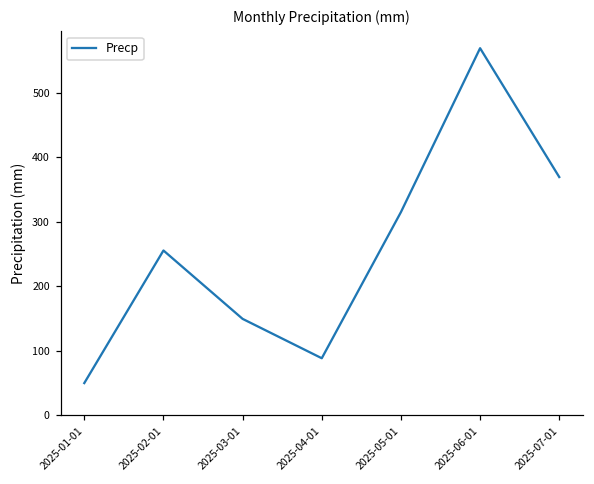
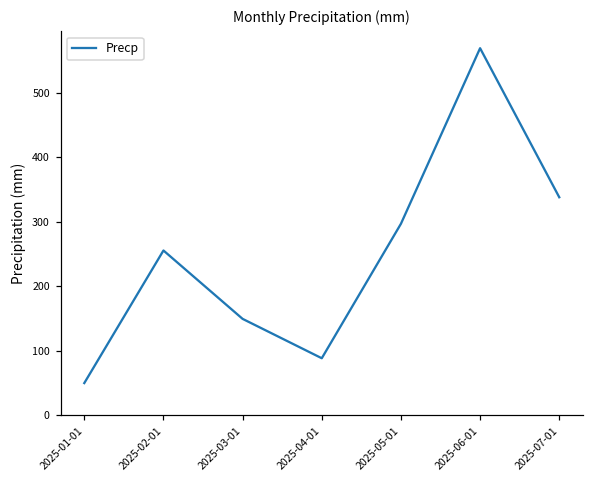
2025-05-01: 320 -> 300
2025-07-01: 370 -> 340
